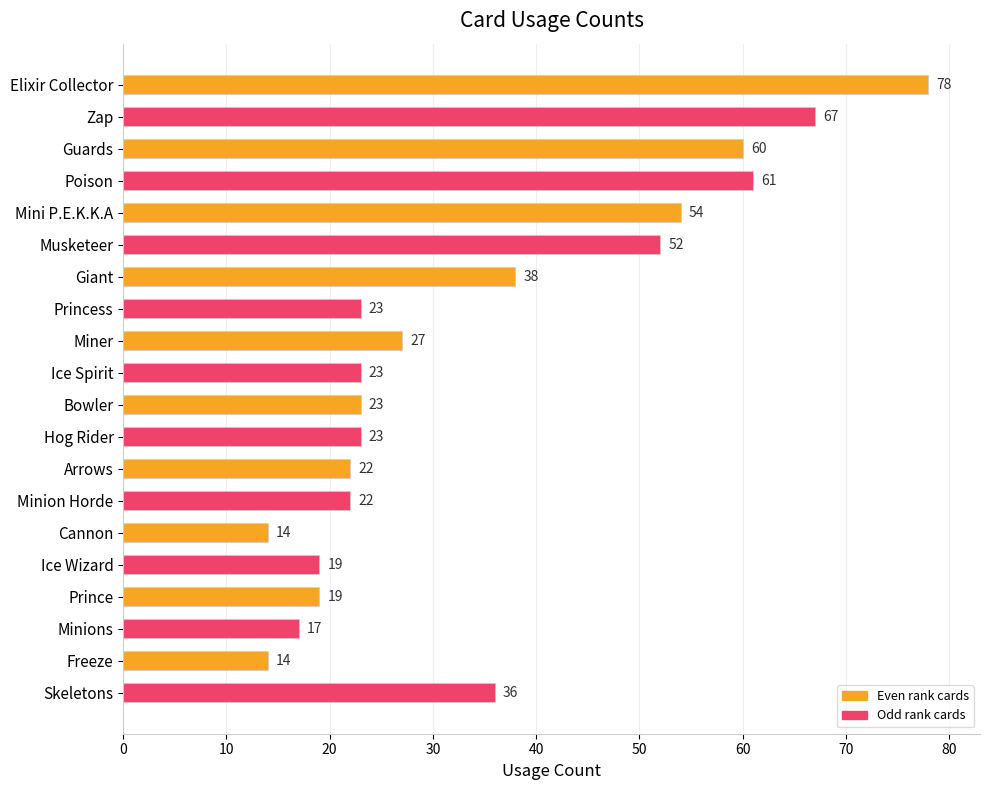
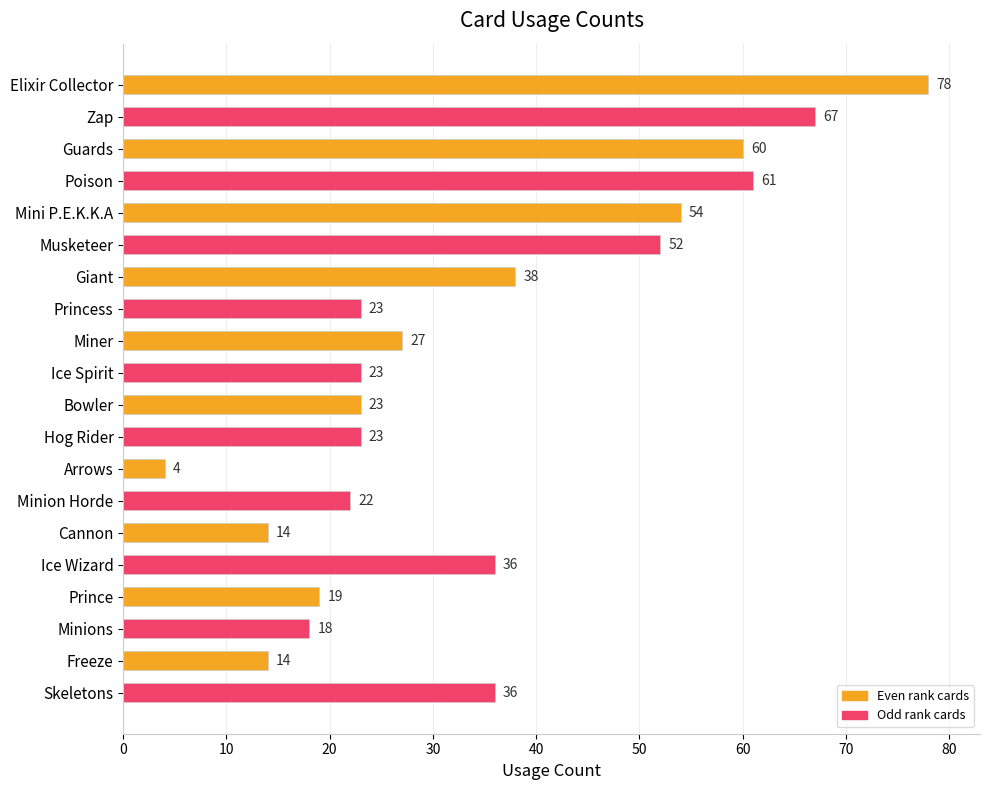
Arrows: 22 -> 4
Ice Wizard: 19 -> 36
Minions: 17 -> 18
